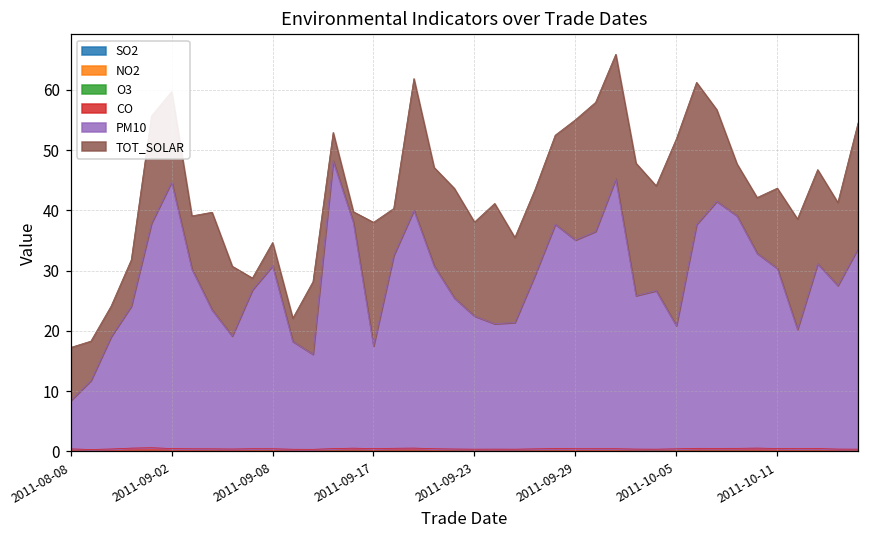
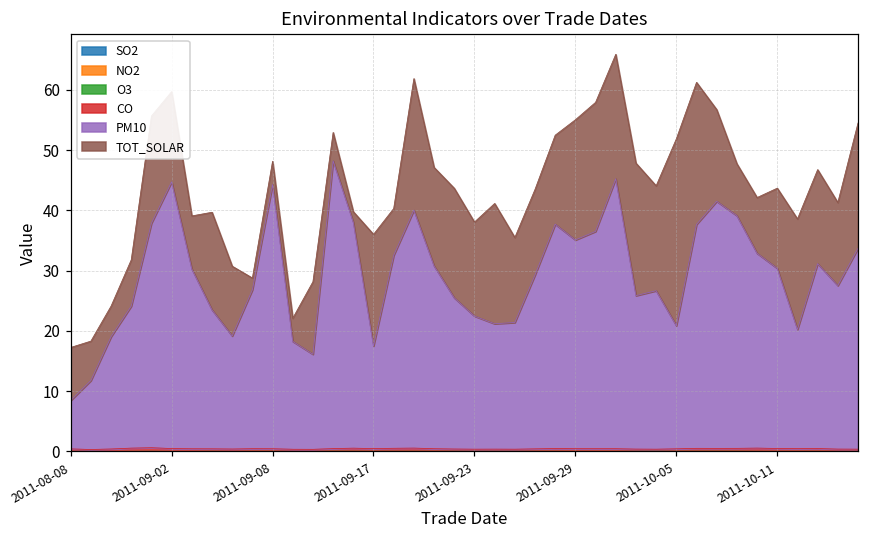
PM10, 2011-09-08: 30 -> 44
TOT_SOLAR, 2011-09-17: 21 -> 19
